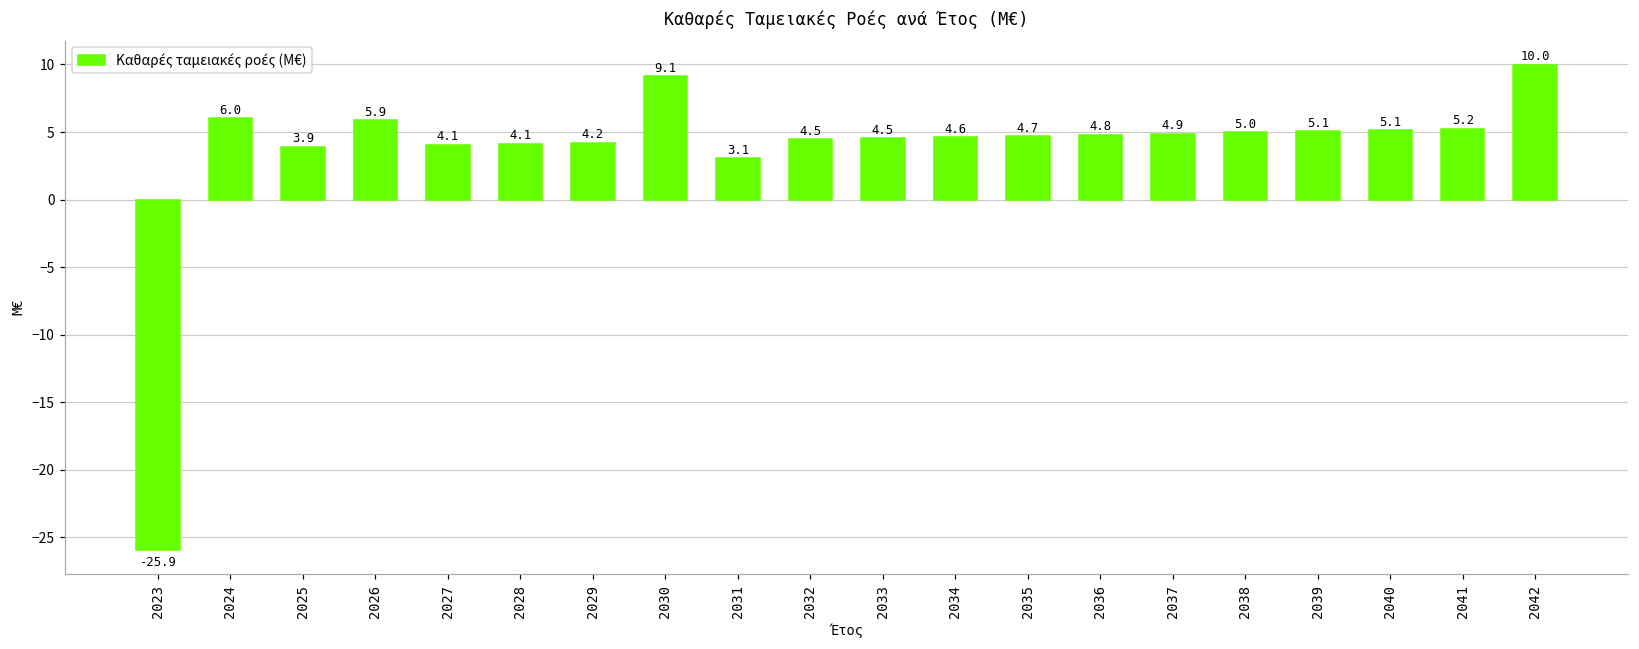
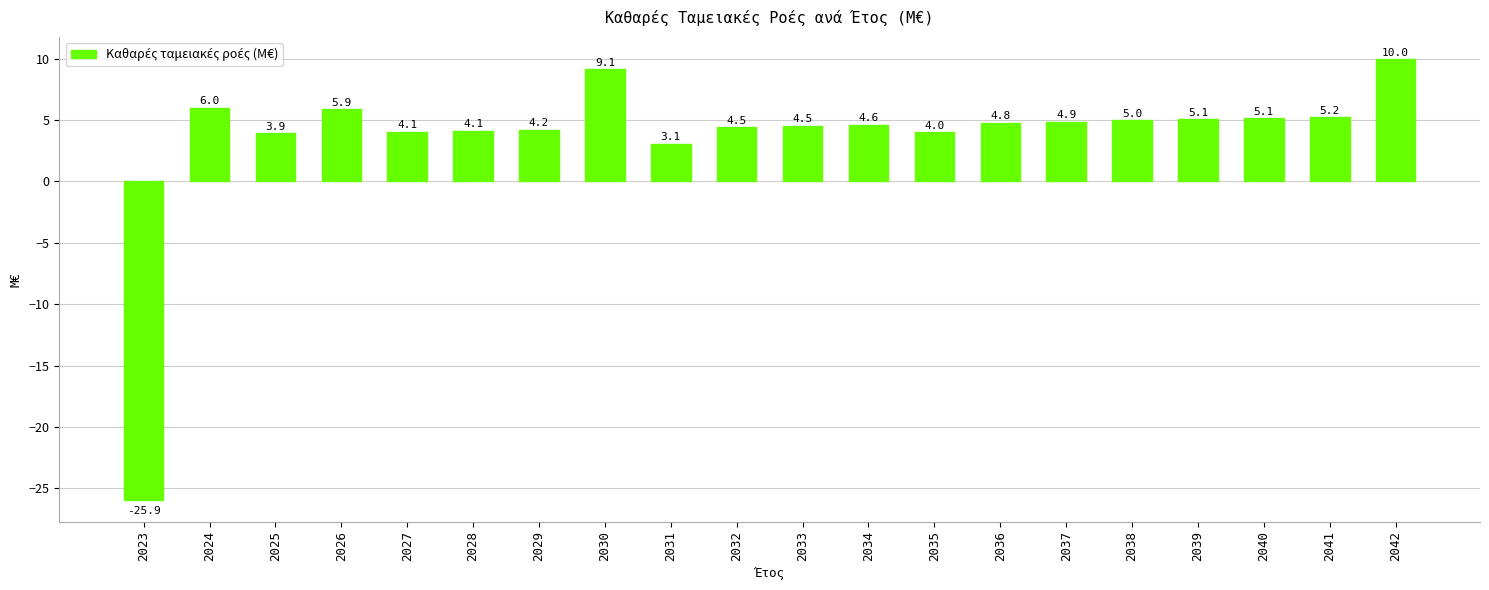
2035: 4.7 -> 4.0
